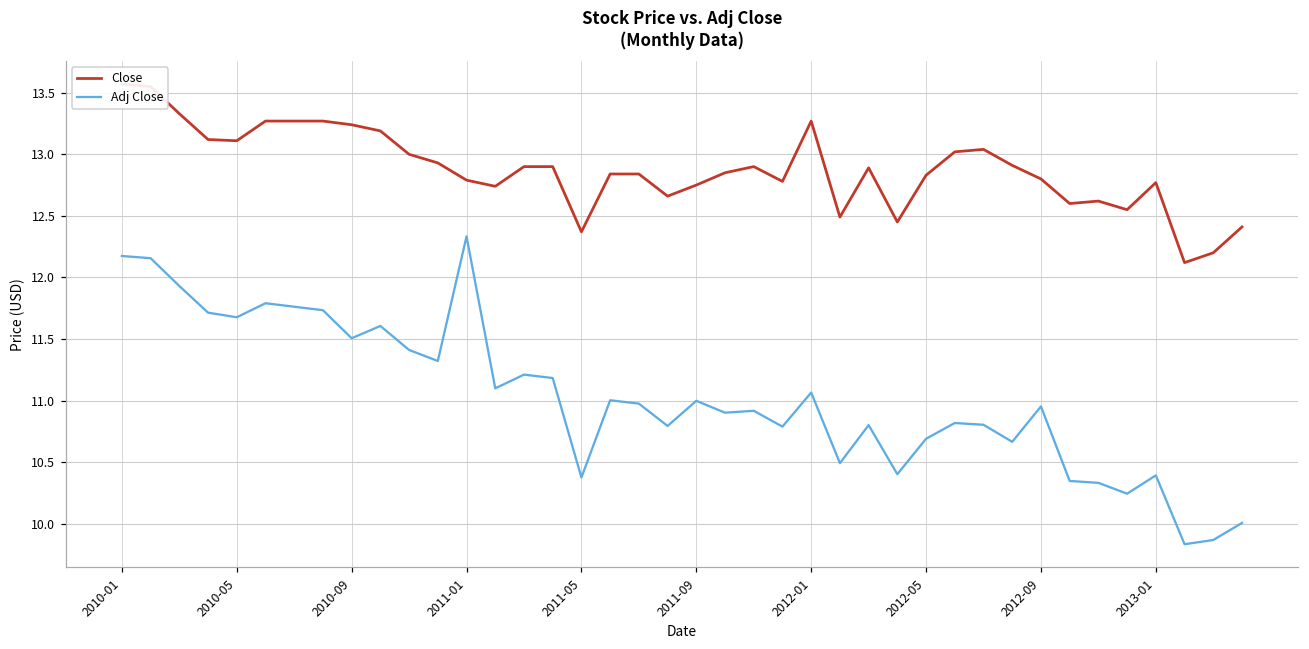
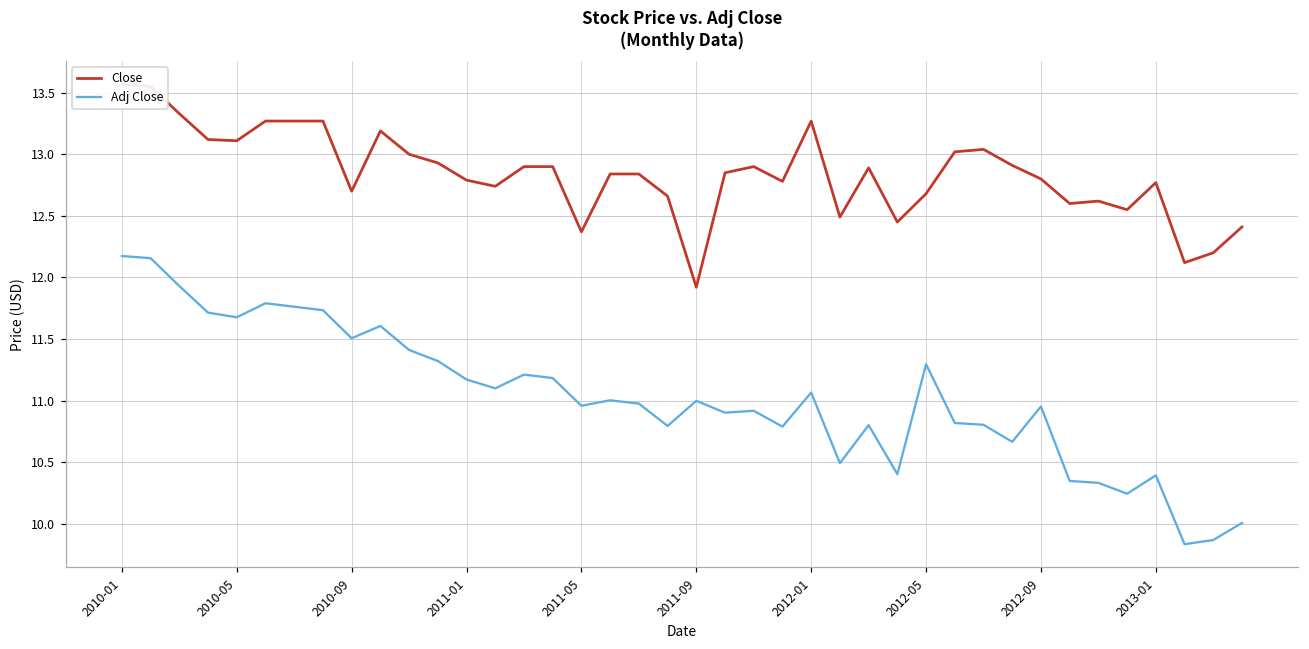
Close, 2010-09: 13.24 -> 12.70
Adj Close, 2011-01: 12.33 -> 11.17
Adj Close, 2011-05: 10.37 -> 10.96
Close, 2011-09: 12.75 -> 11.92
Close, 2012-05: 12.83 -> 12.68
Adj Close, 2012-05: 10.69 -> 11.29
